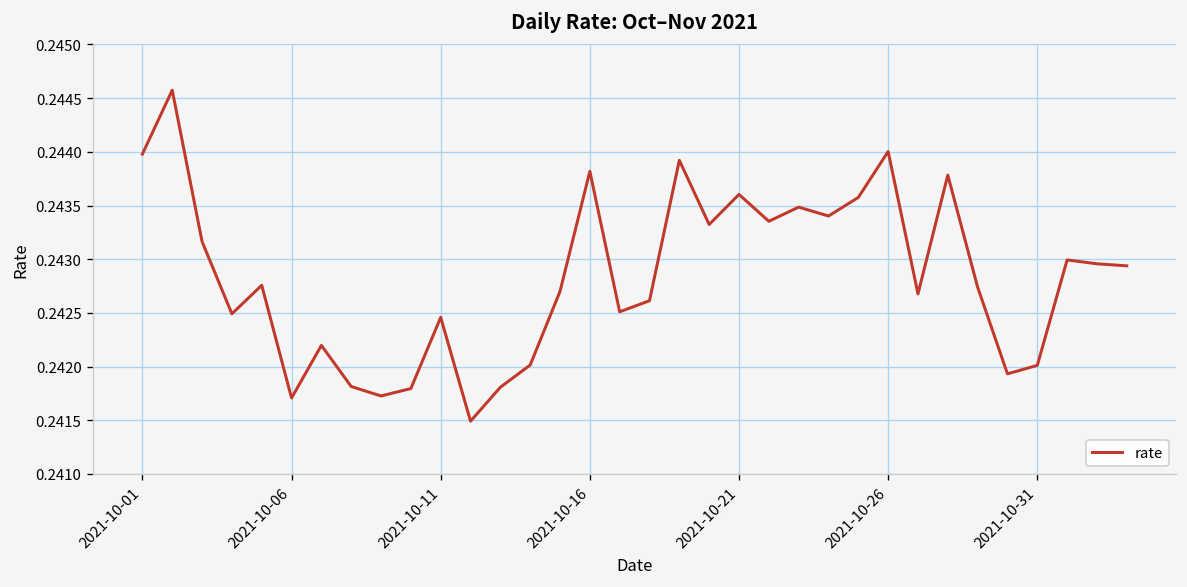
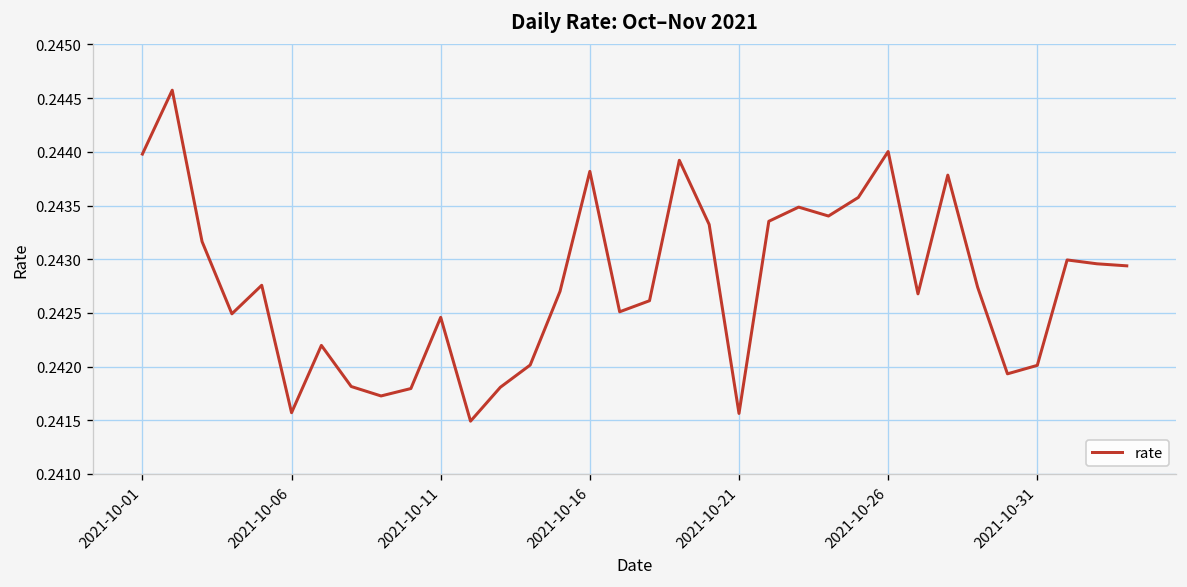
2021-10-06: 0.2417 -> 0.2416
2021-10-21: 0.2436 -> 0.2416
